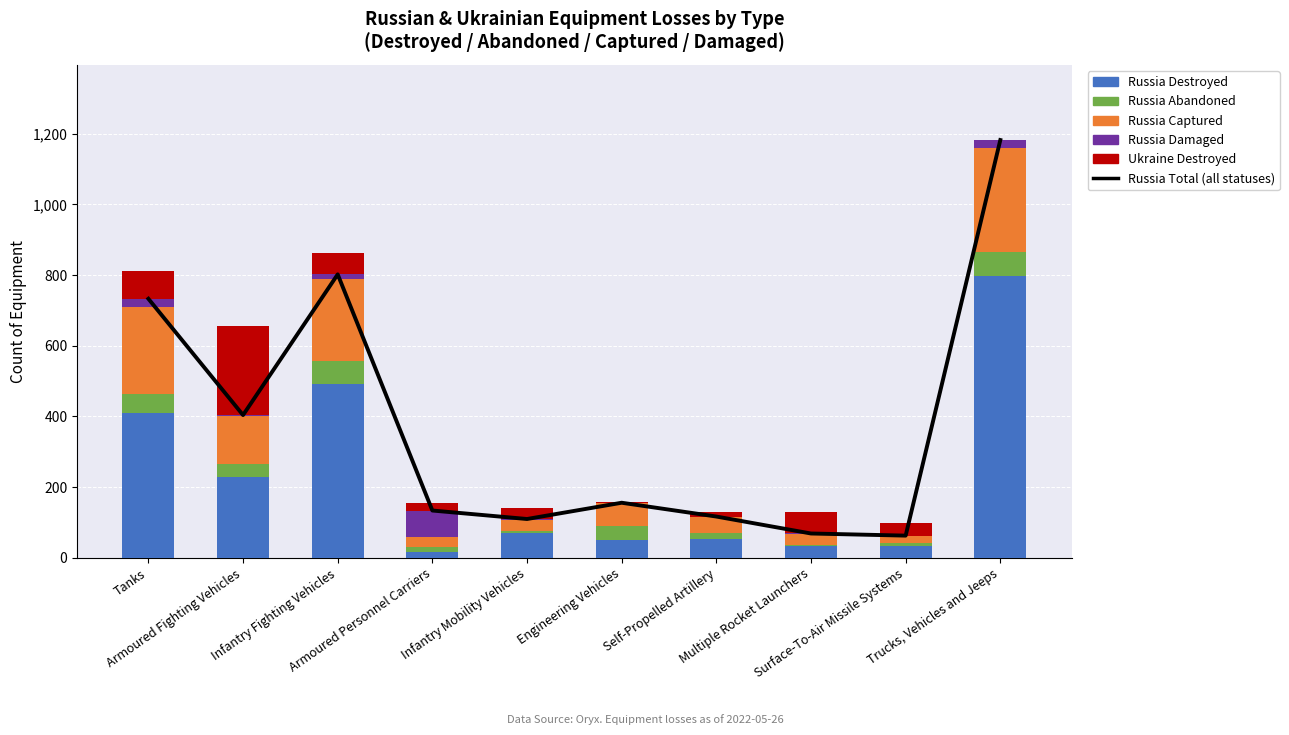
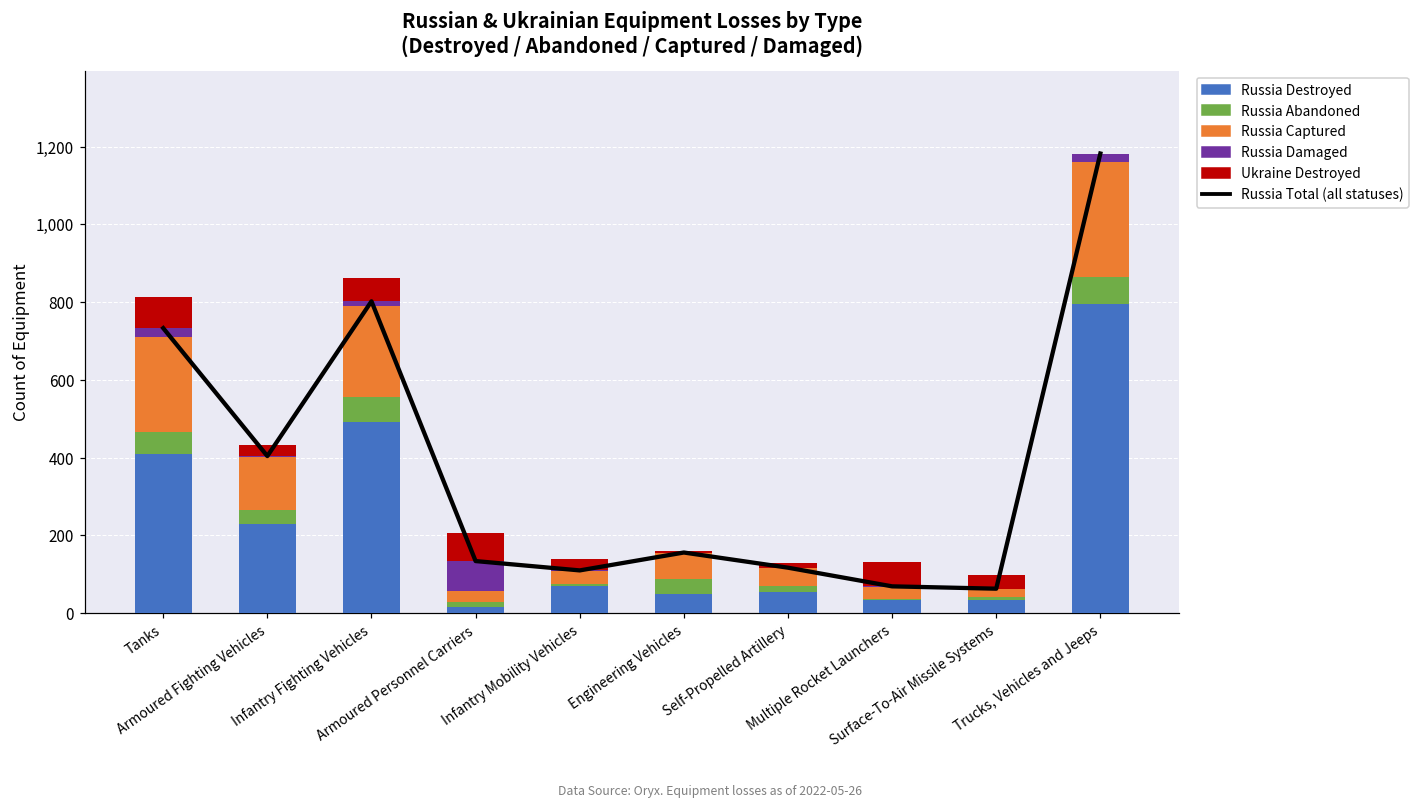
Ukraine Destroyed, Armoured Fighting Vehicles: 250 -> 30
Ukraine Destroyed, Armoured Personnel Carriers: 20 -> 70
